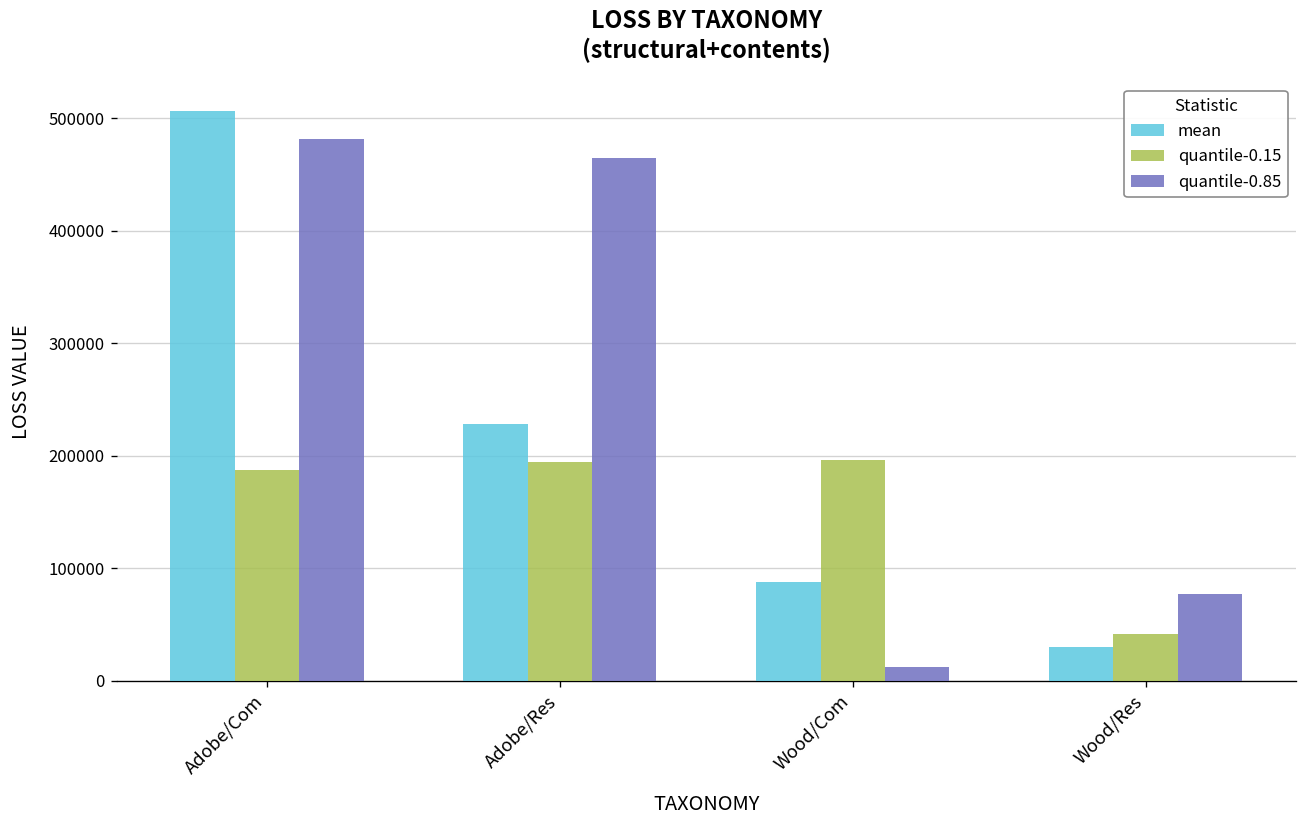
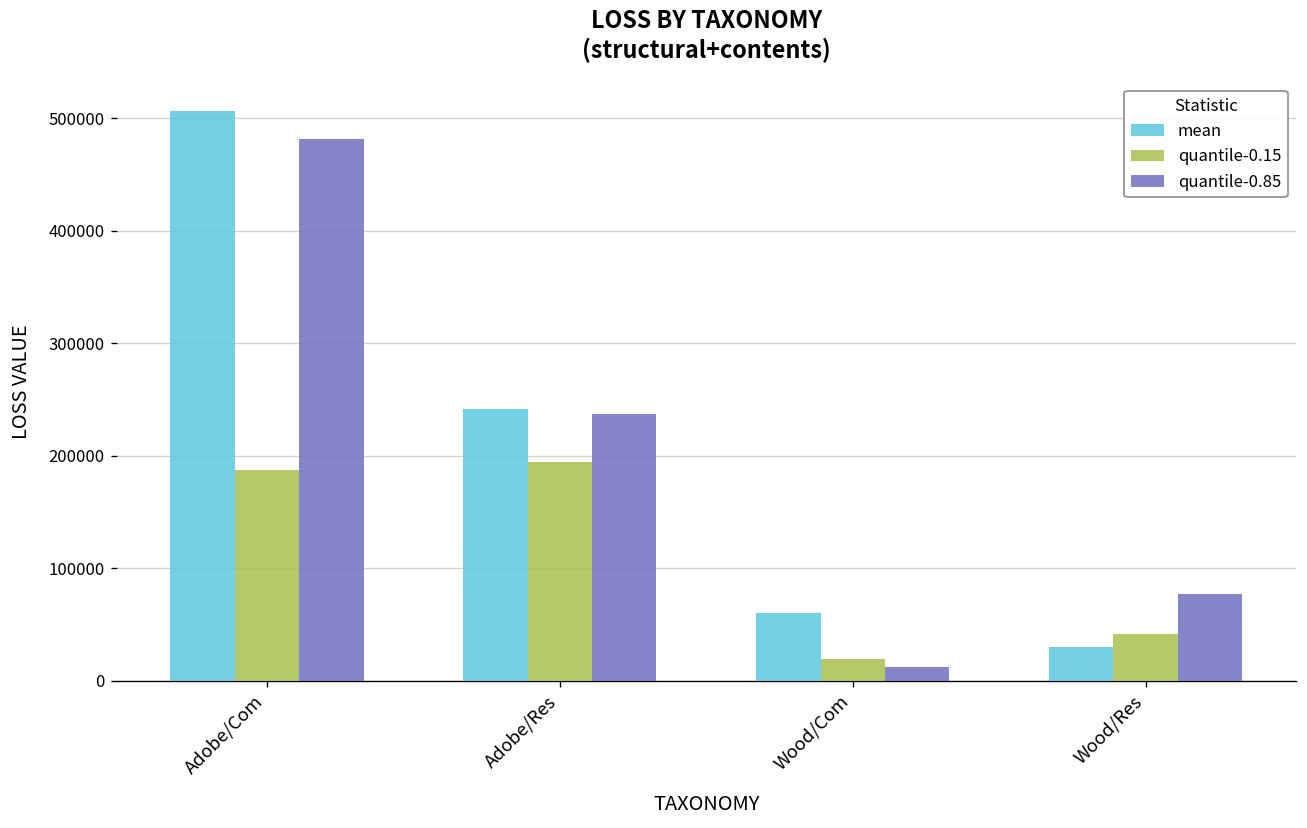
mean, Adobe/Res: 230000 -> 240000
quantile-0.85, Adobe/Res: 460000 -> 240000
mean, Wood/Com: 90000 -> 60000
quantile-0.15, Wood/Com: 200000 -> 20000
